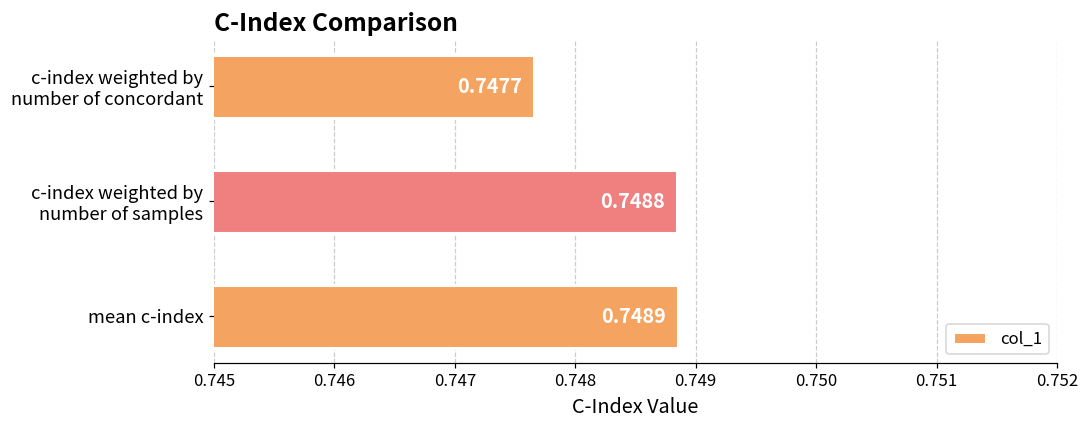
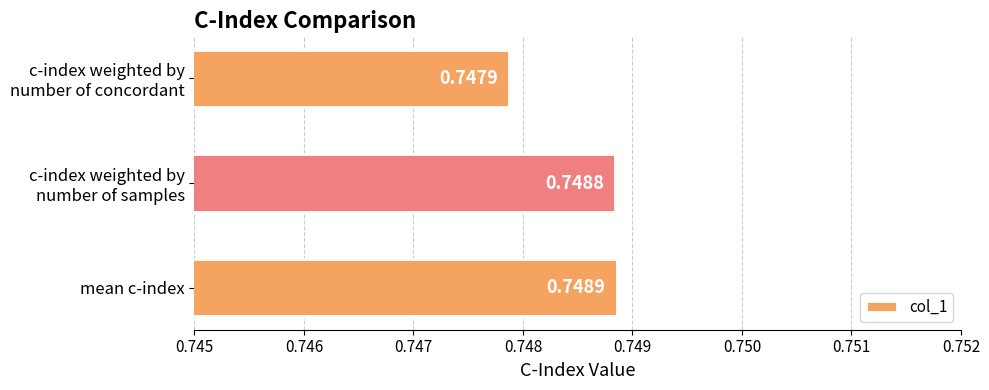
c-index weighted by number of concordant: 0.7477 -> 0.7479
